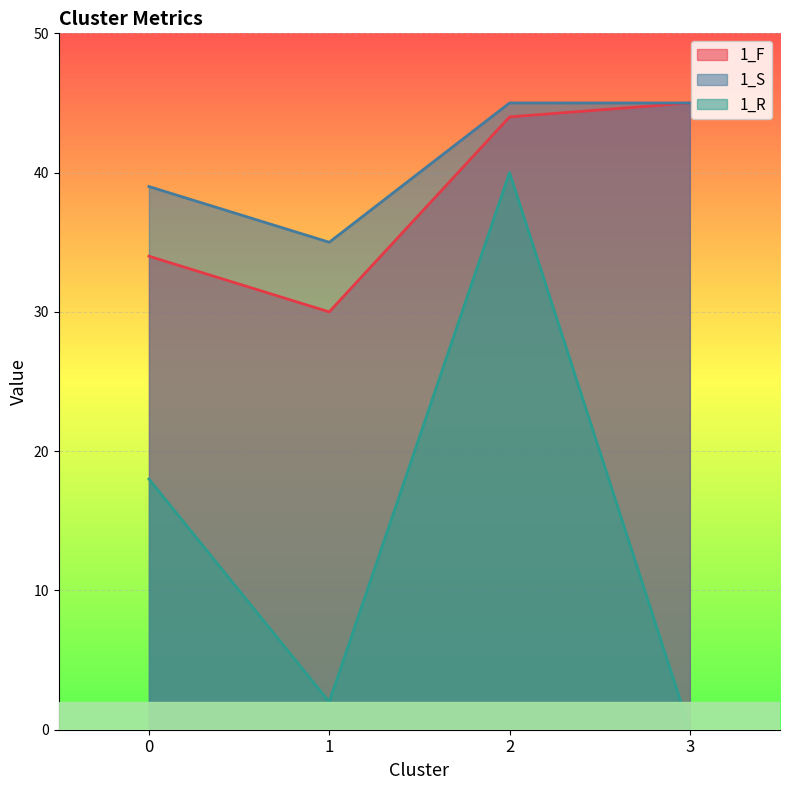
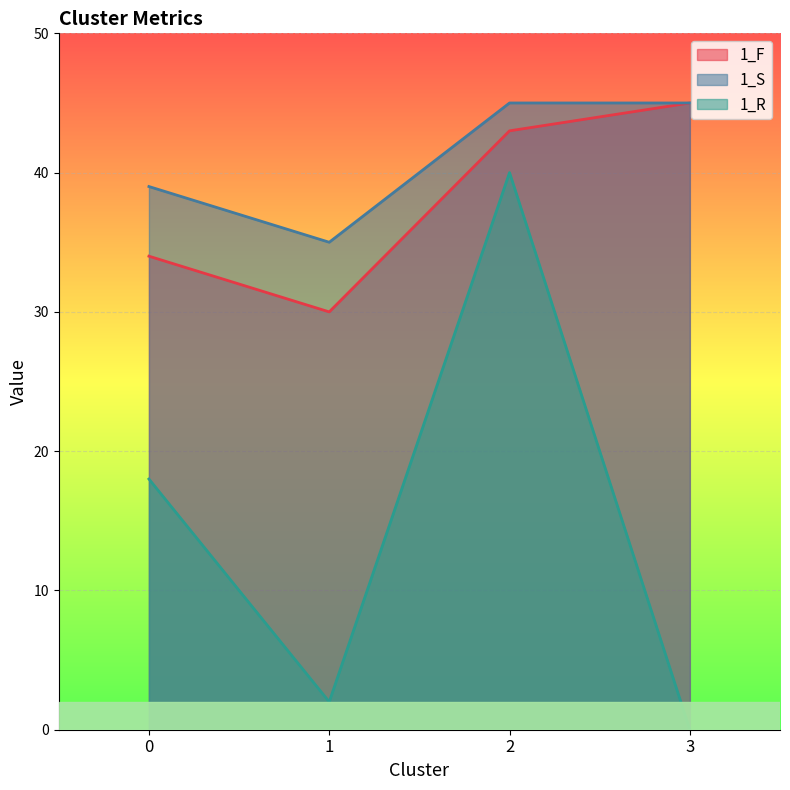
1_F, 2: 44 -> 43
